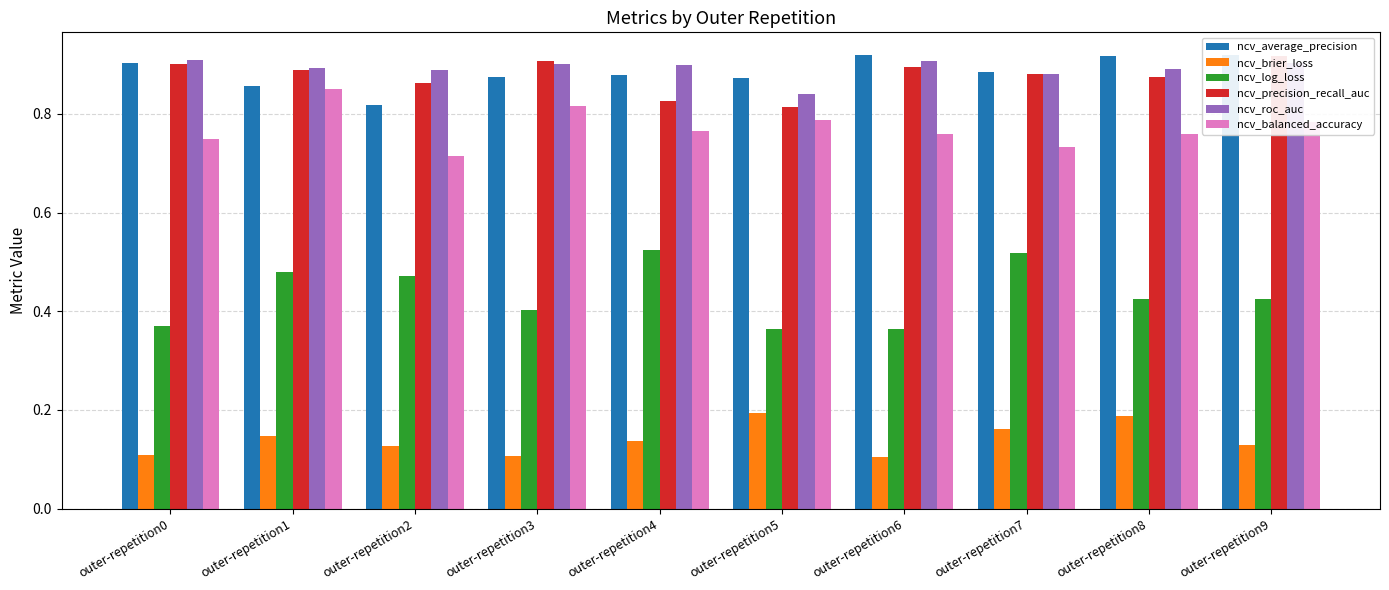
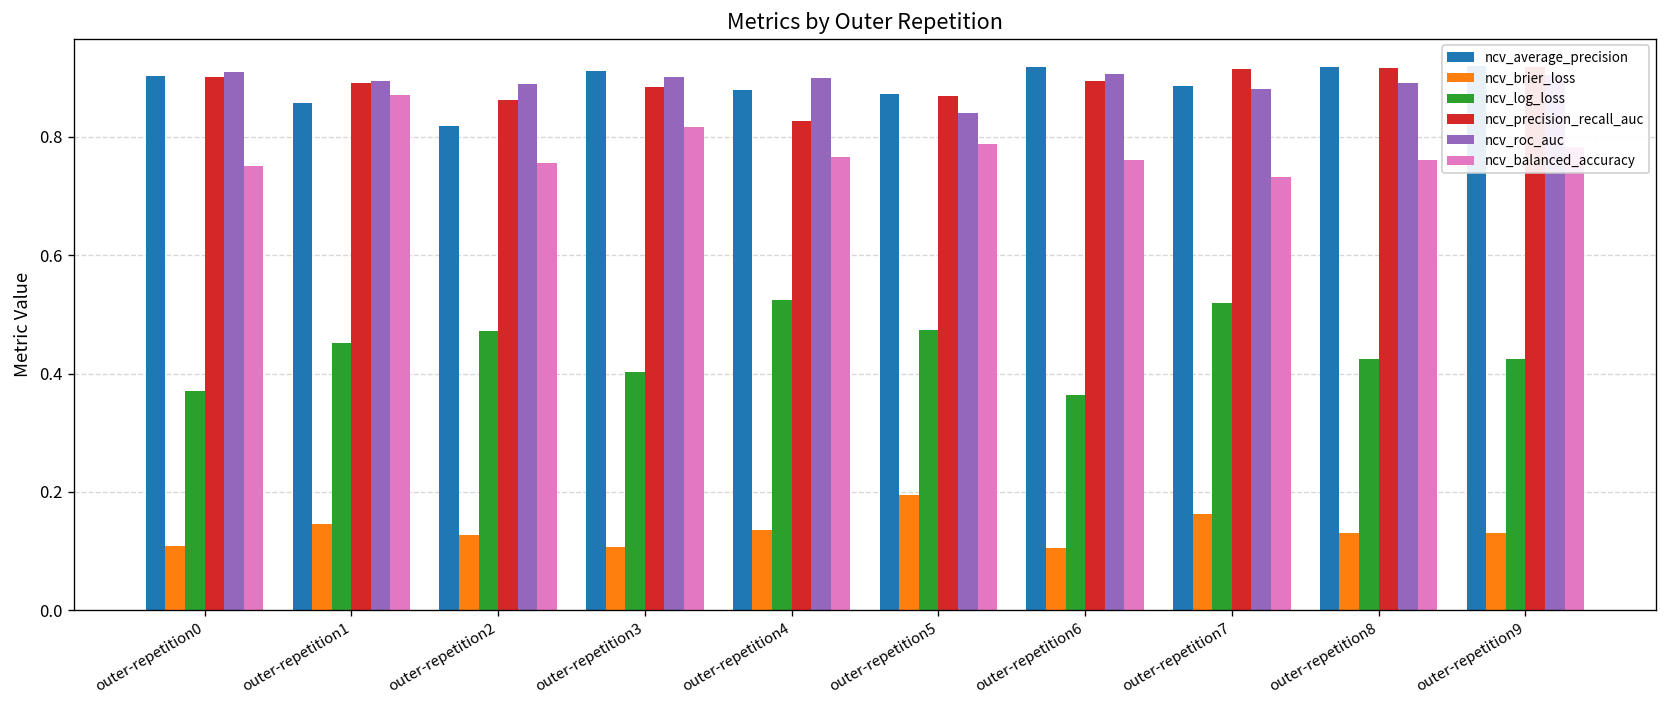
ncv_log_loss, outer-repetition1: 0.48 -> 0.45
ncv_balanced_accuracy, outer-repetition1: 0.85 -> 0.87
ncv_balanced_accuracy, outer-repetition2: 0.72 -> 0.76
ncv_average_precision, outer-repetition3: 0.87 -> 0.91
ncv_precision_recall_auc, outer-repetition3: 0.91 -> 0.88
ncv_log_loss, outer-repetition5: 0.36 -> 0.47
ncv_precision_recall_auc, outer-repetition5: 0.81 -> 0.87
ncv_precision_recall_auc, outer-repetition7: 0.88 -> 0.91
ncv_brier_loss, outer-repetition8: 0.19 -> 0.13
ncv_precision_recall_auc, outer-repetition8: 0.87 -> 0.92
